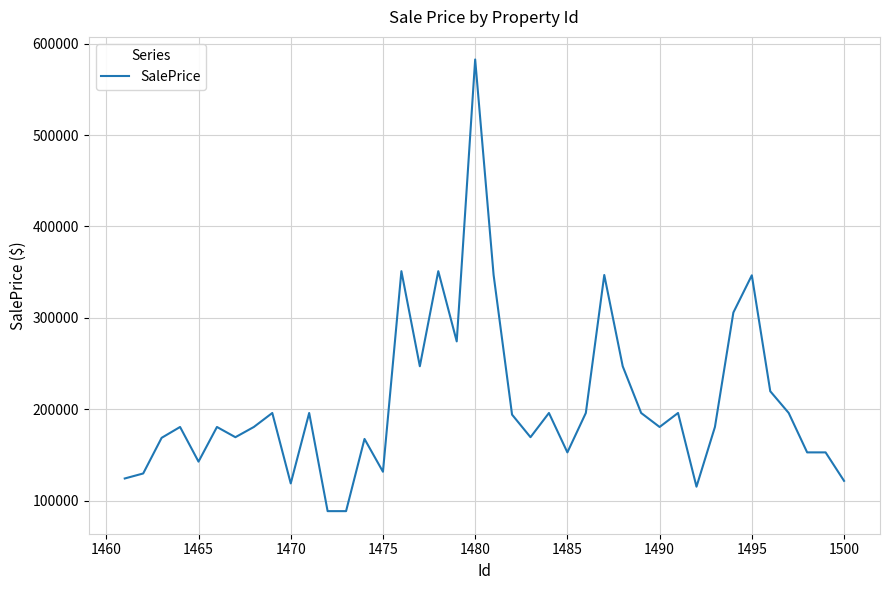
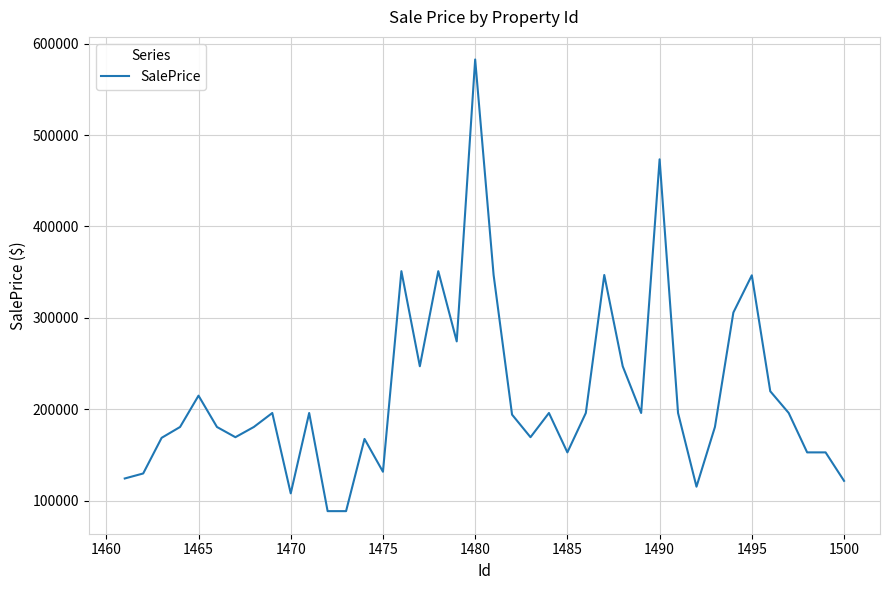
1465: 140000 -> 210000
1470: 120000 -> 110000
1490: 180000 -> 470000
